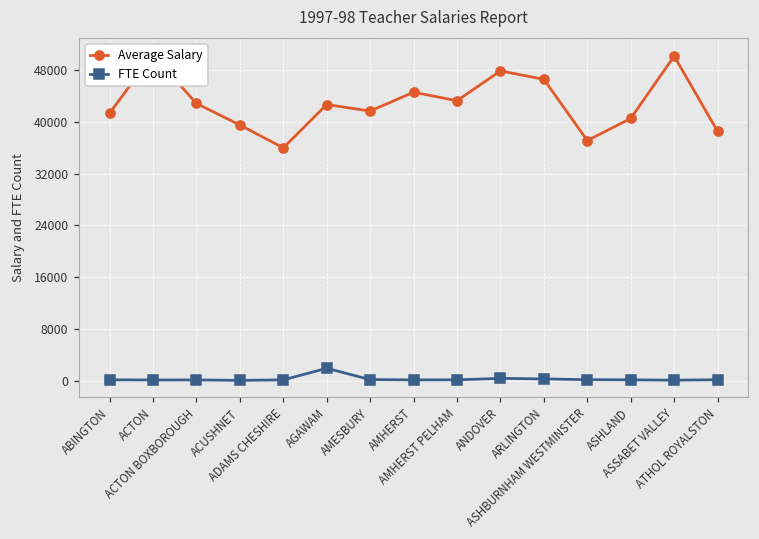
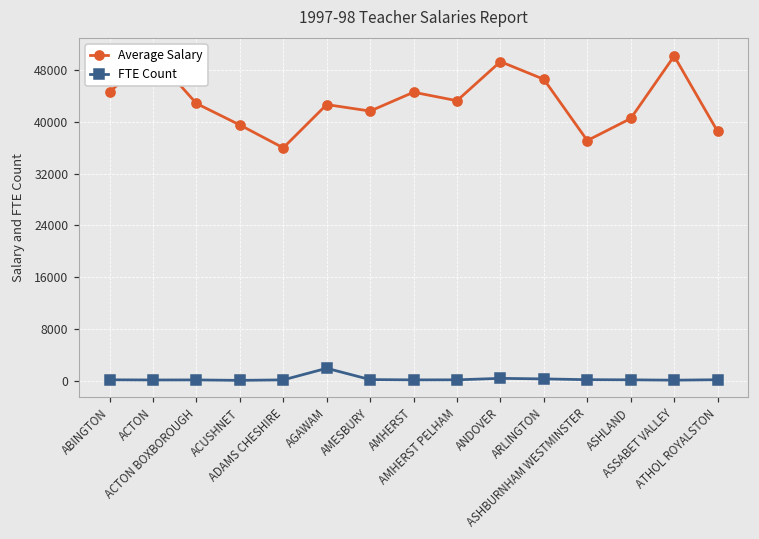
Average Salary, ABINGTON: 41000 -> 45000
Average Salary, ANDOVER: 48000 -> 49000
